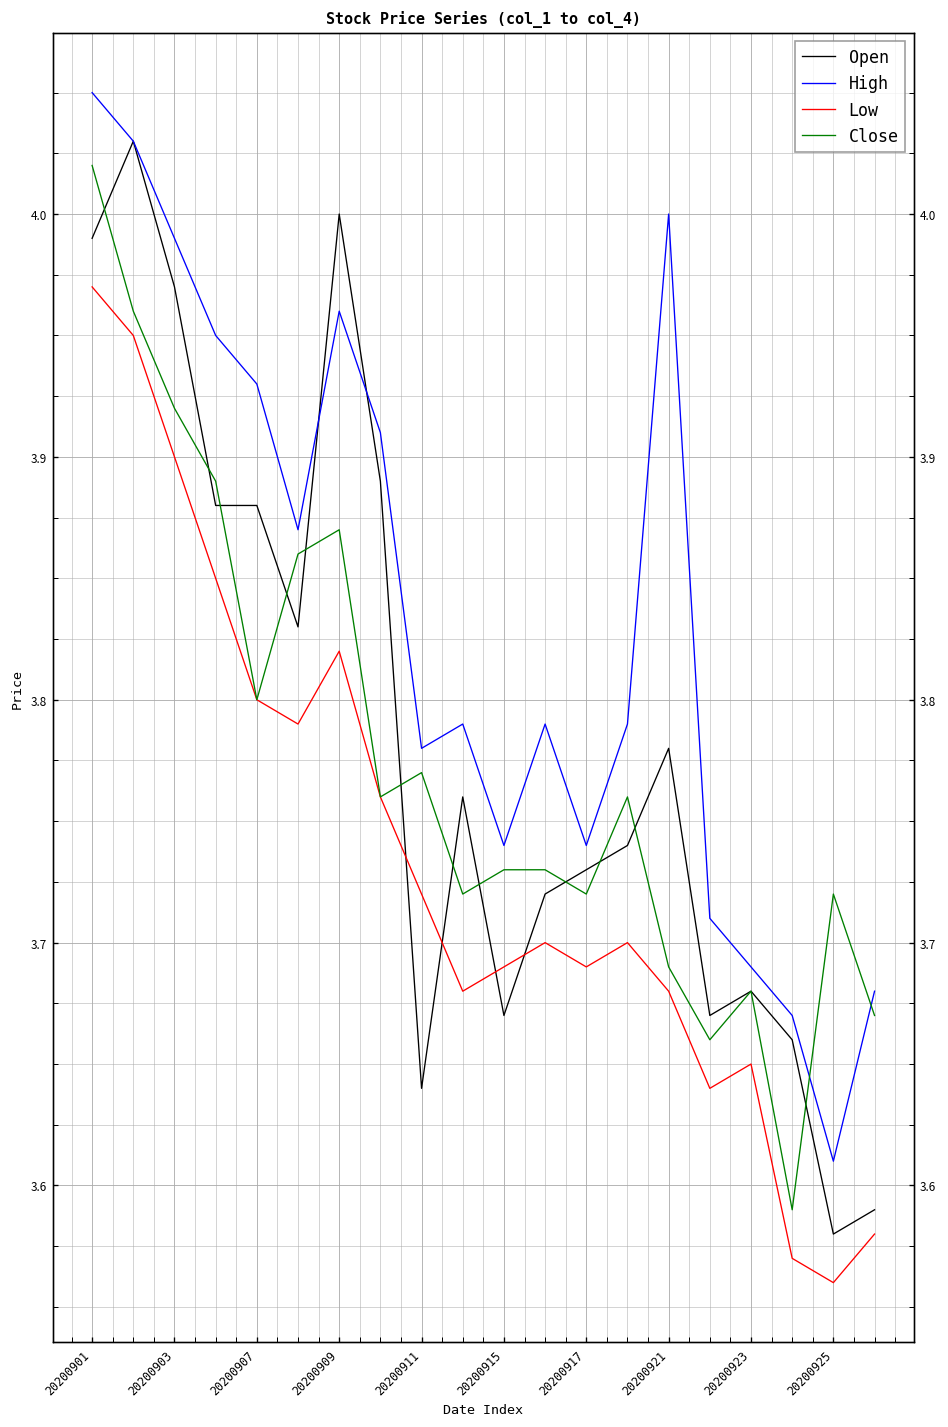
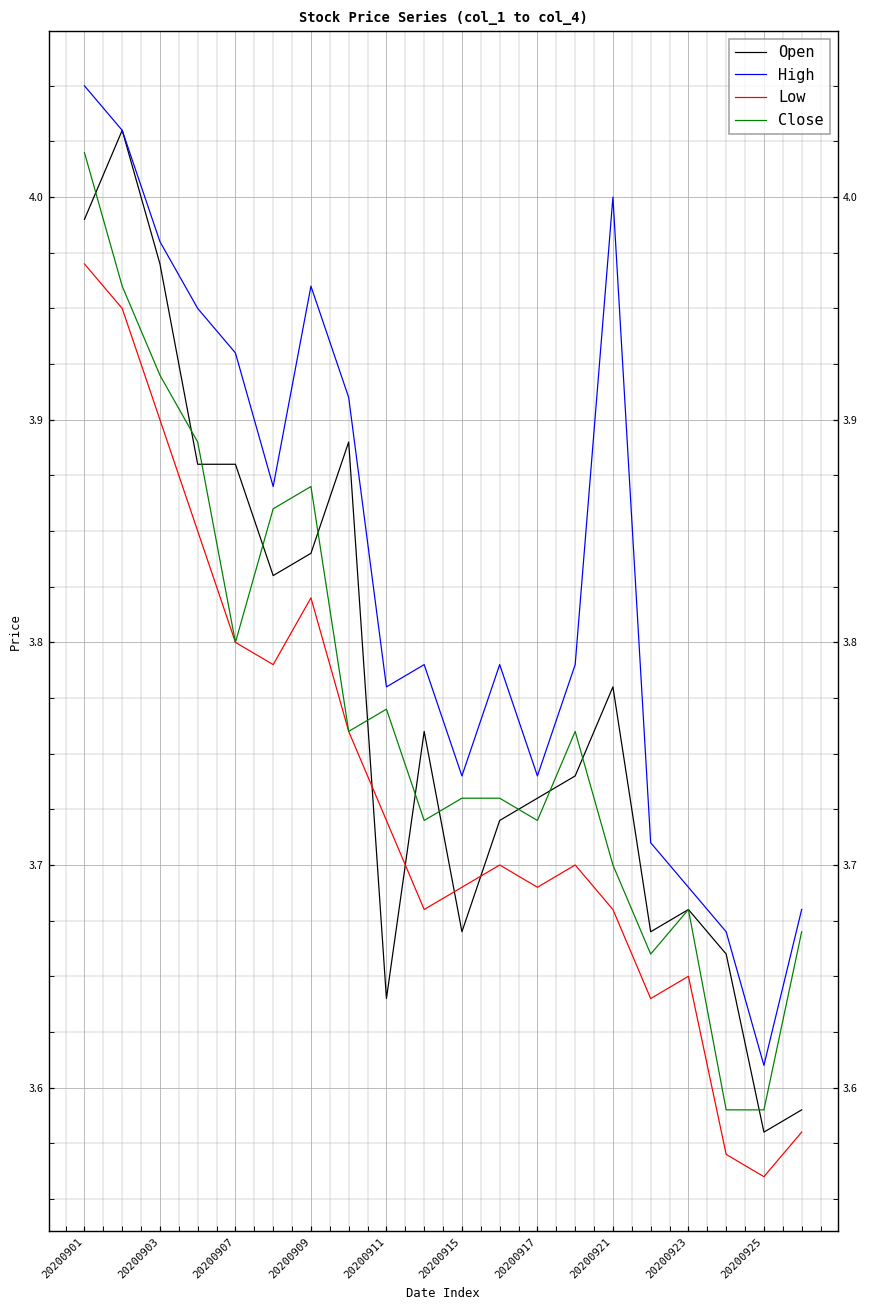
High, 20200903: 3.99 -> 3.98
Open, 20200909: 4.00 -> 3.84
Close, 20200921: 3.69 -> 3.70
Close, 20200925: 3.72 -> 3.59
